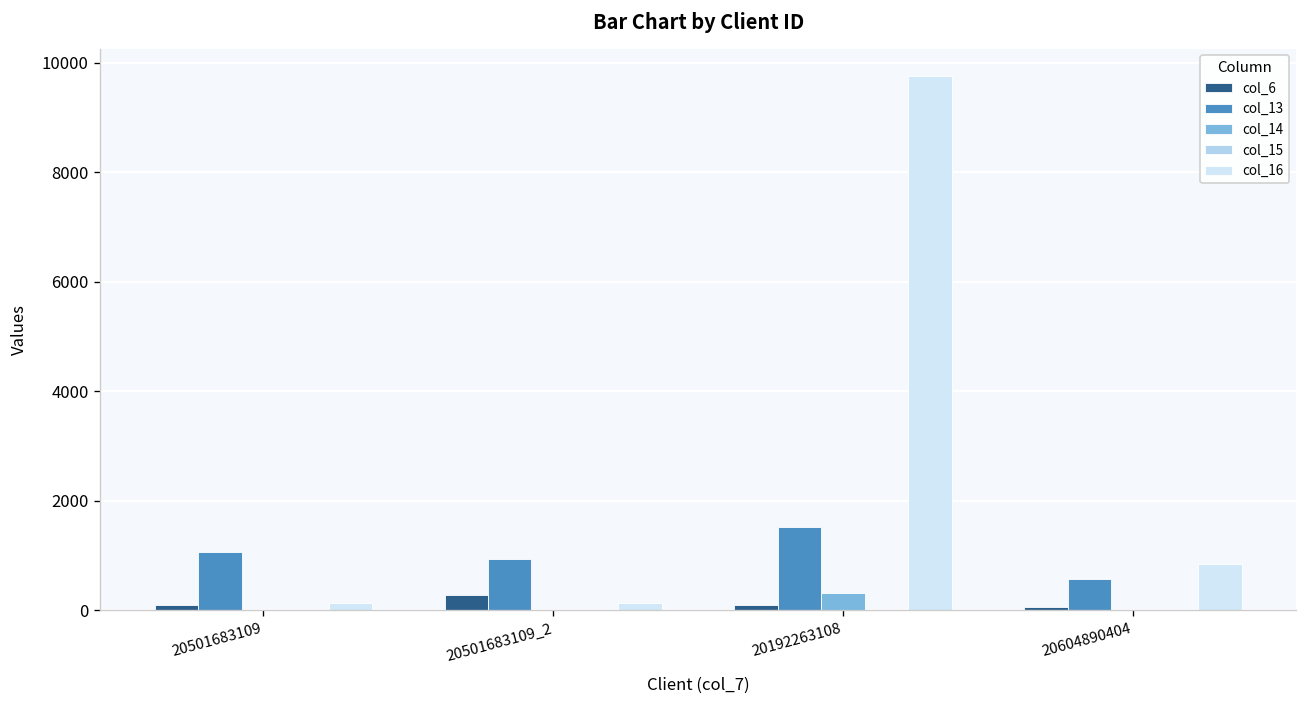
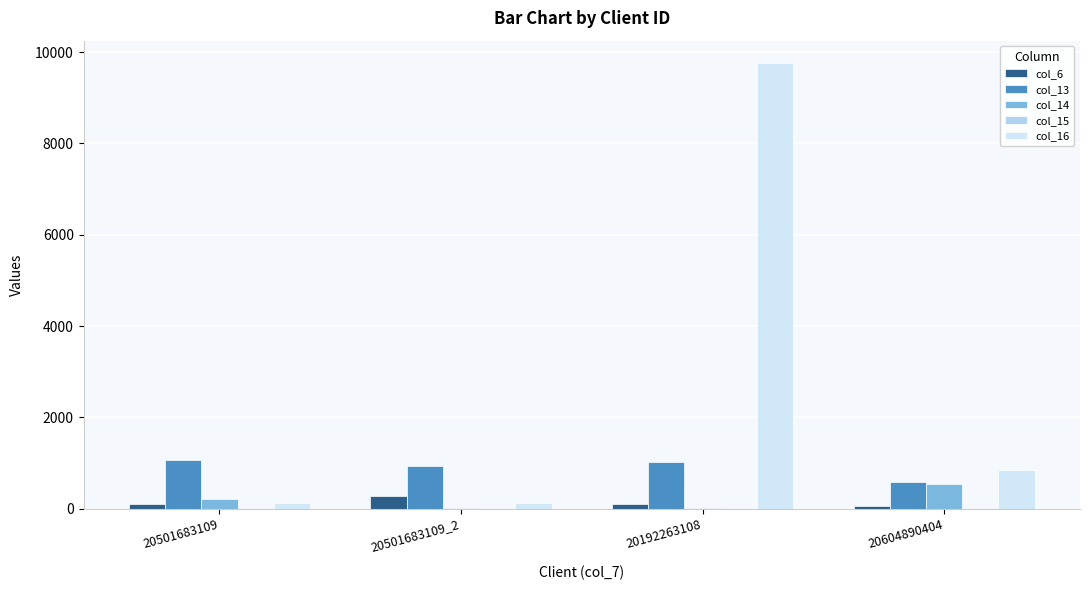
col_14, 20501683109: 0 -> 200
col_13, 20192263108: 1500 -> 1000
col_14, 20192263108: 300 -> 0
col_14, 20604890404: 0 -> 500
